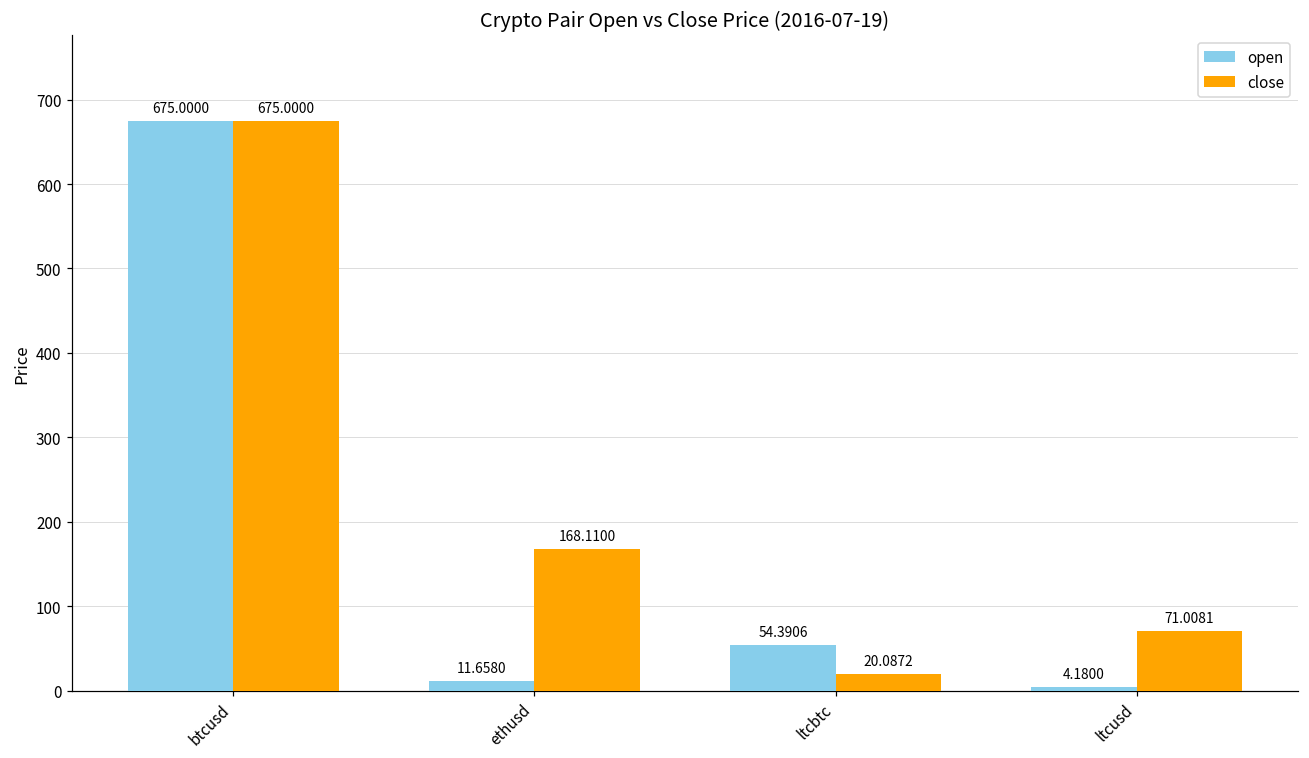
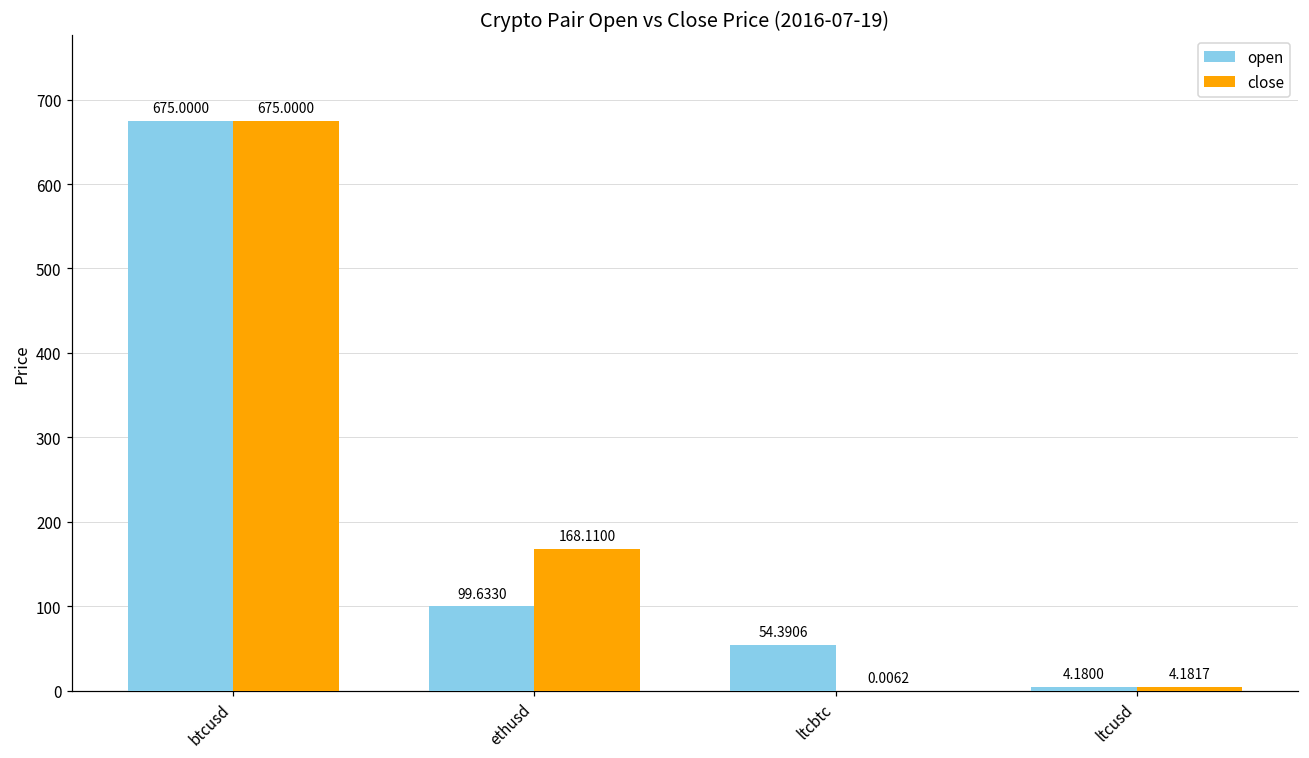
open, ethusd: 11.6580 -> 99.6330
close, ltcbtc: 20.0872 -> 0.0062
close, ltcusd: 71.0081 -> 4.1817
